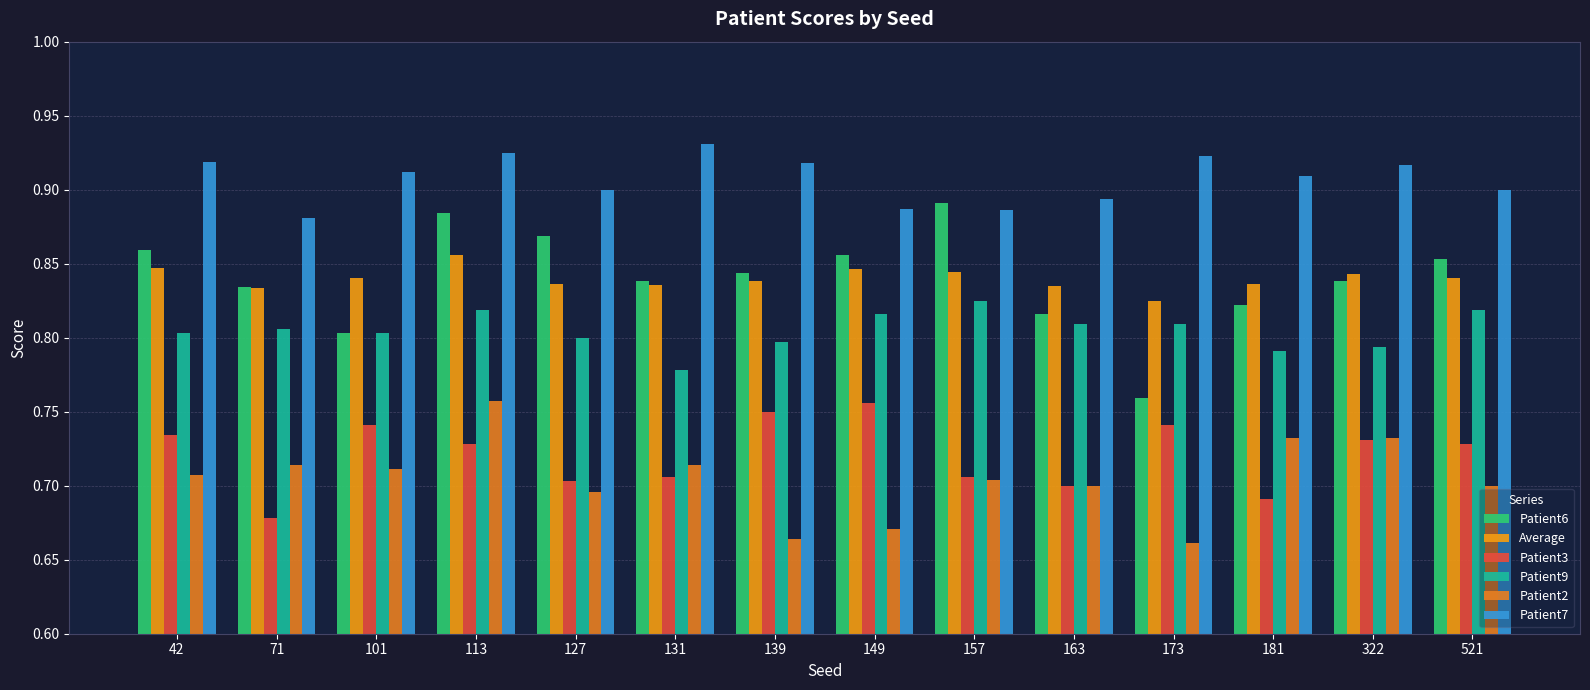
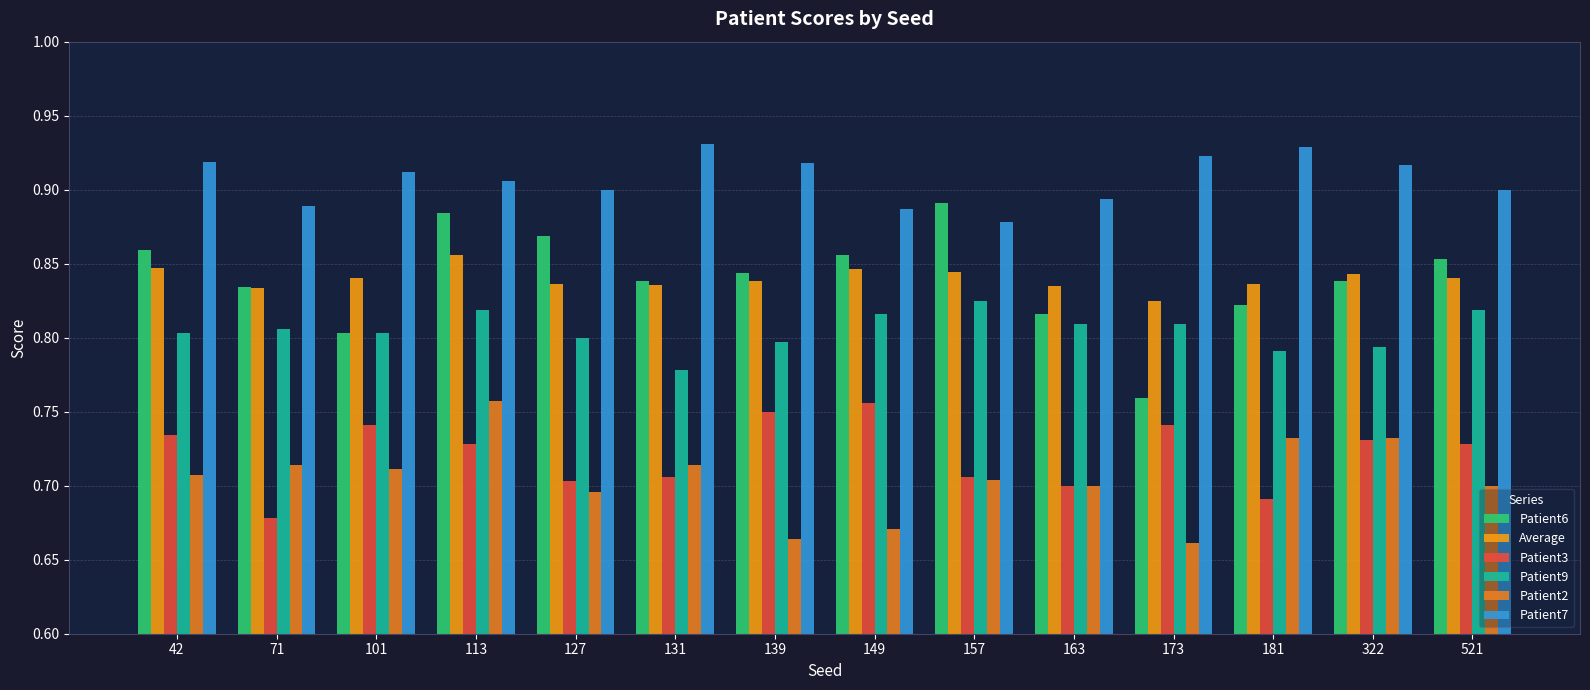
Patient7, 71: 0.881 -> 0.889
Patient7, 113: 0.925 -> 0.906
Patient7, 157: 0.886 -> 0.878
Patient7, 181: 0.909 -> 0.929
